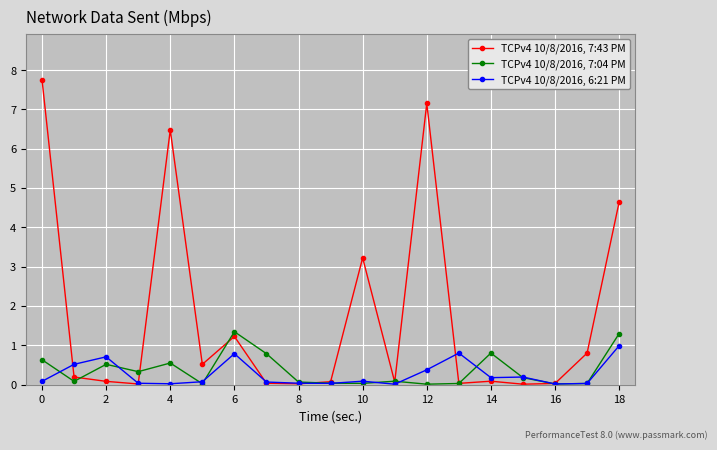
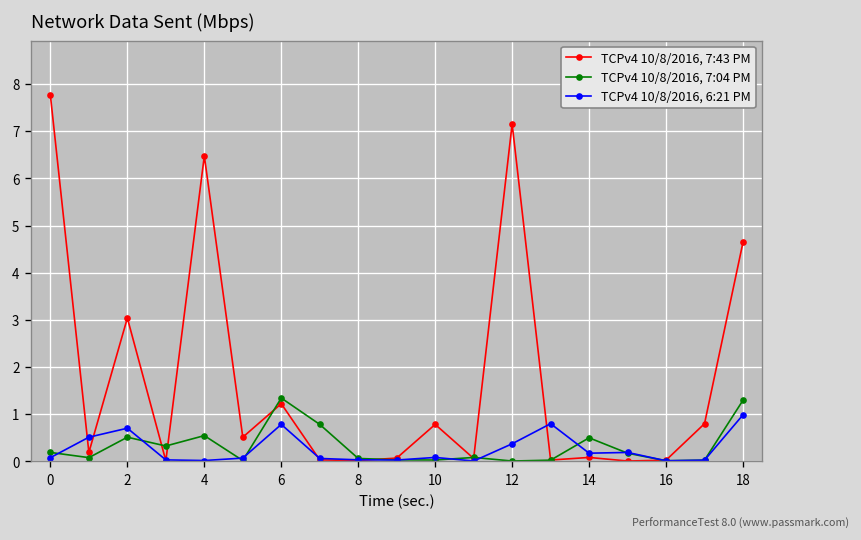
TCPv4 10/8/2016, 7:04 PM, 0: 0.6 -> 0.2
TCPv4 10/8/2016, 7:43 PM, 2: 0.1 -> 3.0
TCPv4 10/8/2016, 7:43 PM, 10: 3.2 -> 0.8
TCPv4 10/8/2016, 7:04 PM, 14: 0.8 -> 0.5
